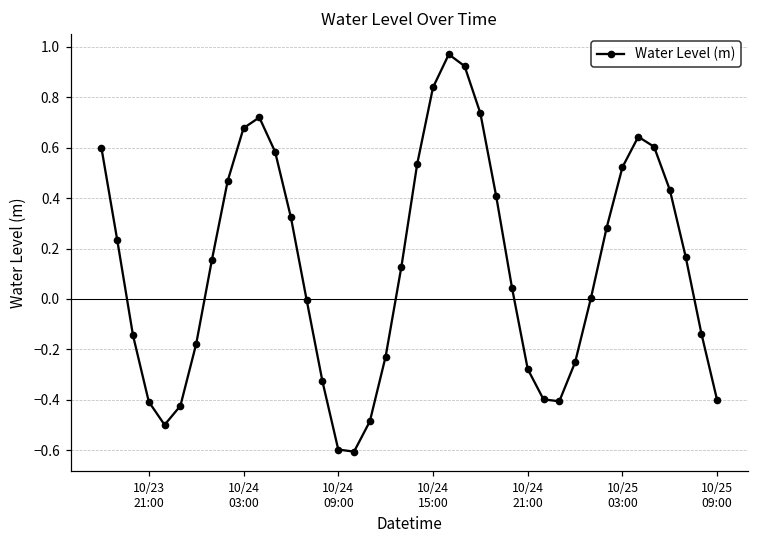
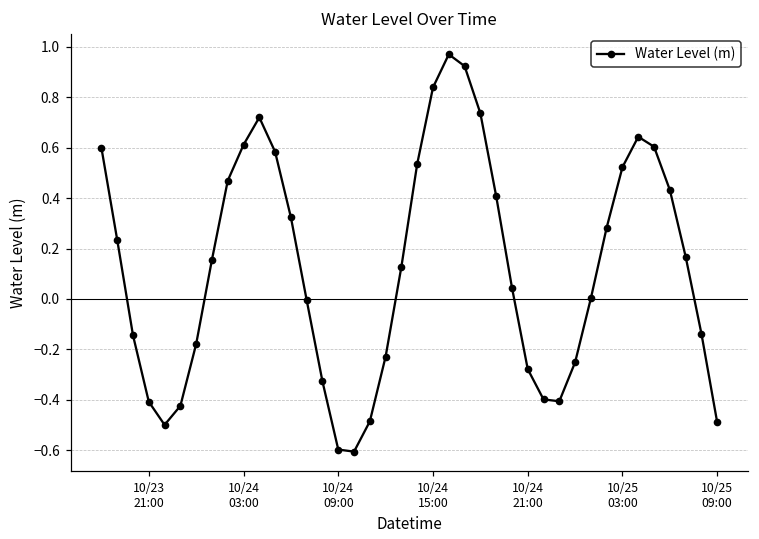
10/24 03:00: 0.68 -> 0.61
10/25 09:00: -0.40 -> -0.49
